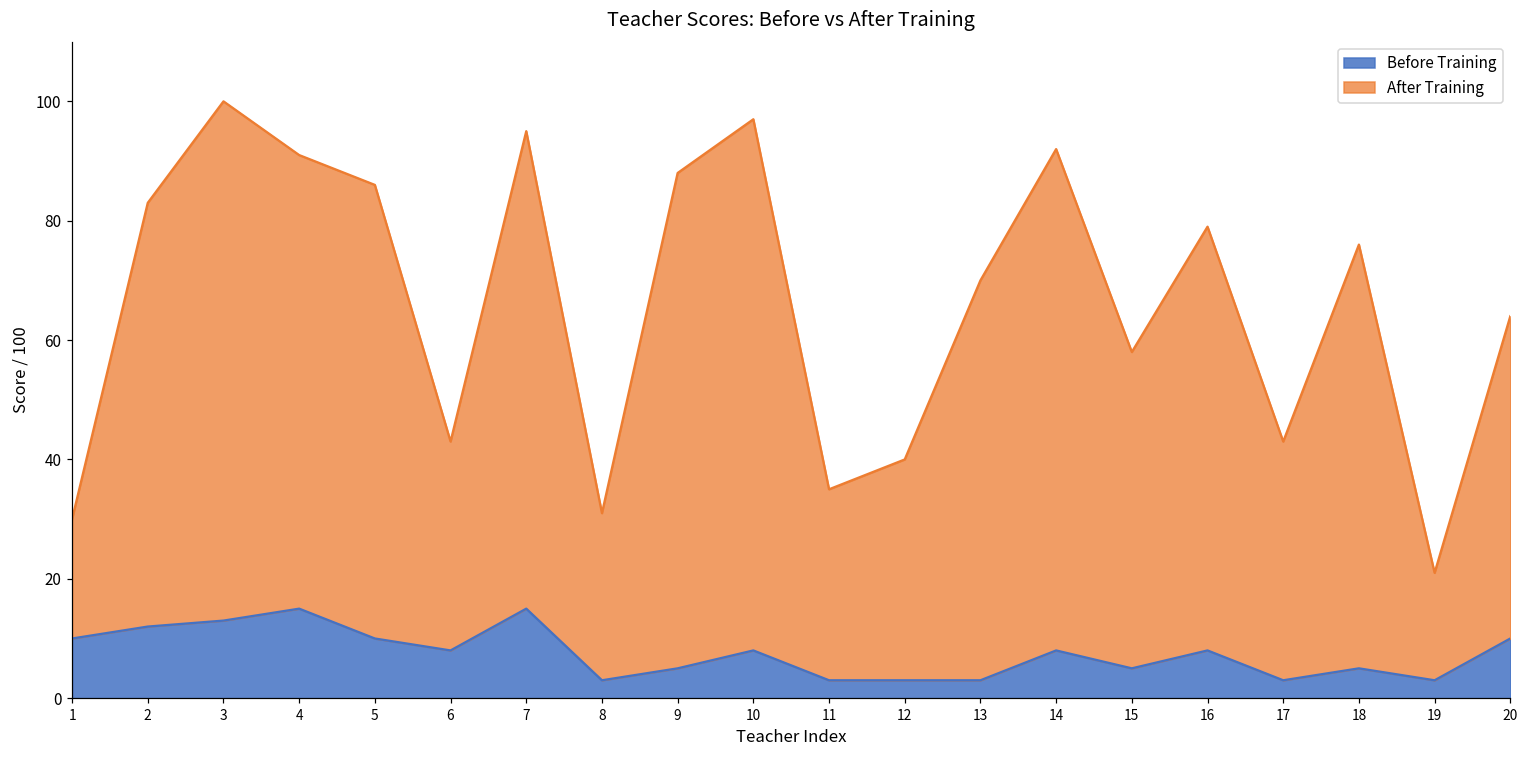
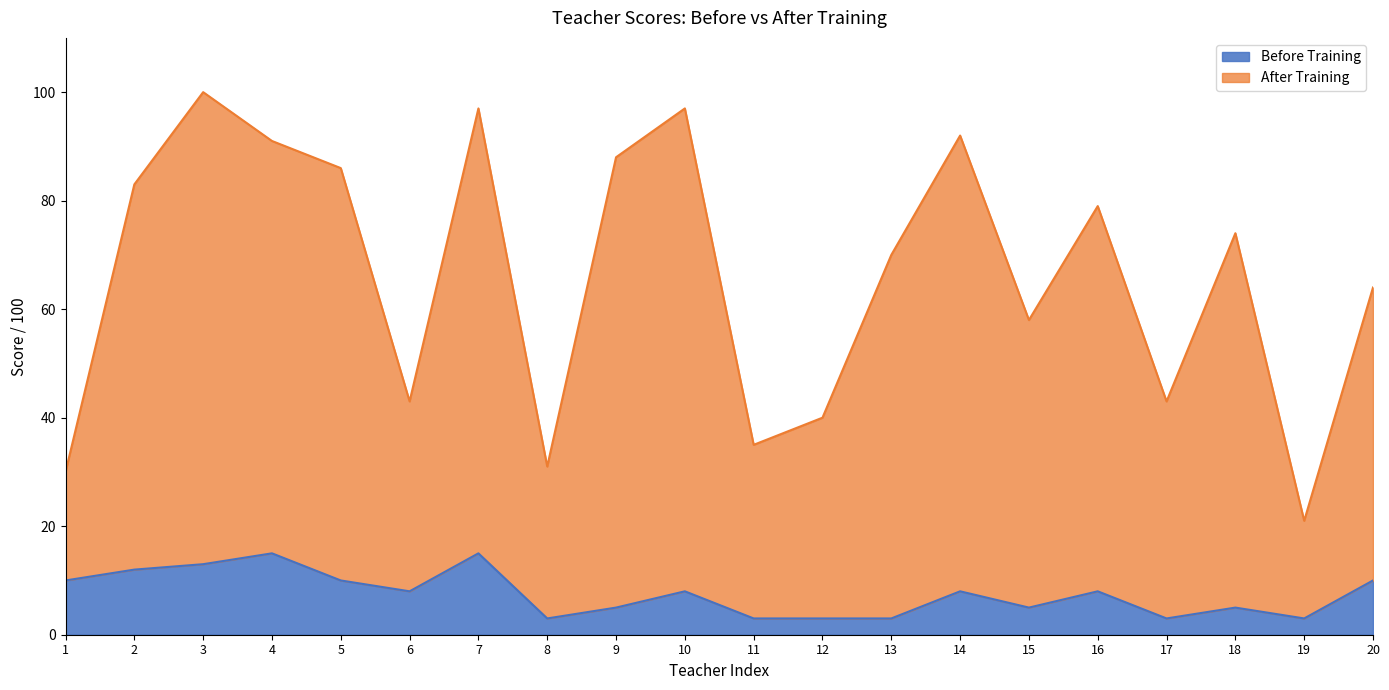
After Training, 7: 95 -> 97
After Training, 18: 76 -> 74
